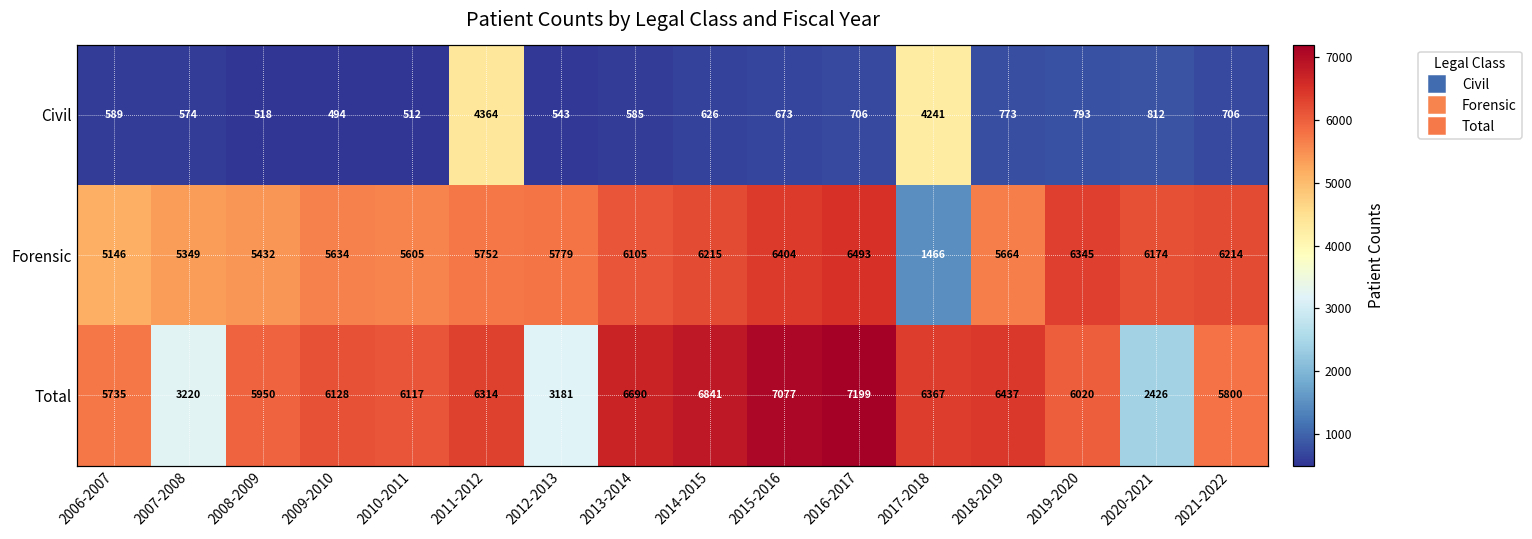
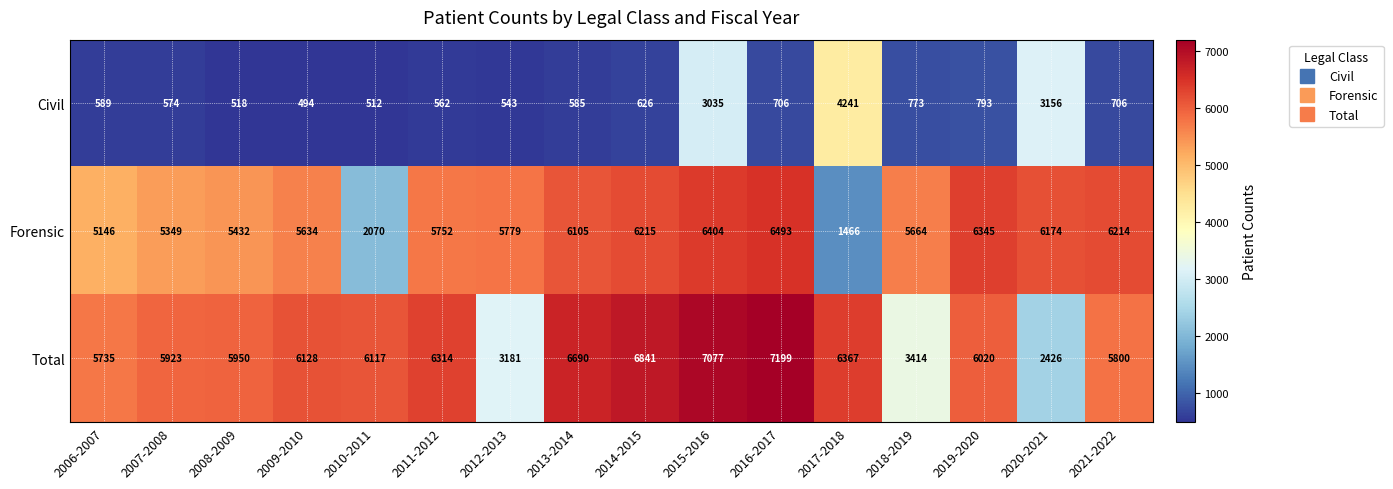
Civil, 2011-2012: 4364 -> 562
Civil, 2015-2016: 673 -> 3035
Civil, 2020-2021: 812 -> 3156
Forensic, 2010-2011: 5605 -> 2070
Total, 2007-2008: 3220 -> 5923
Total, 2018-2019: 6437 -> 3414
